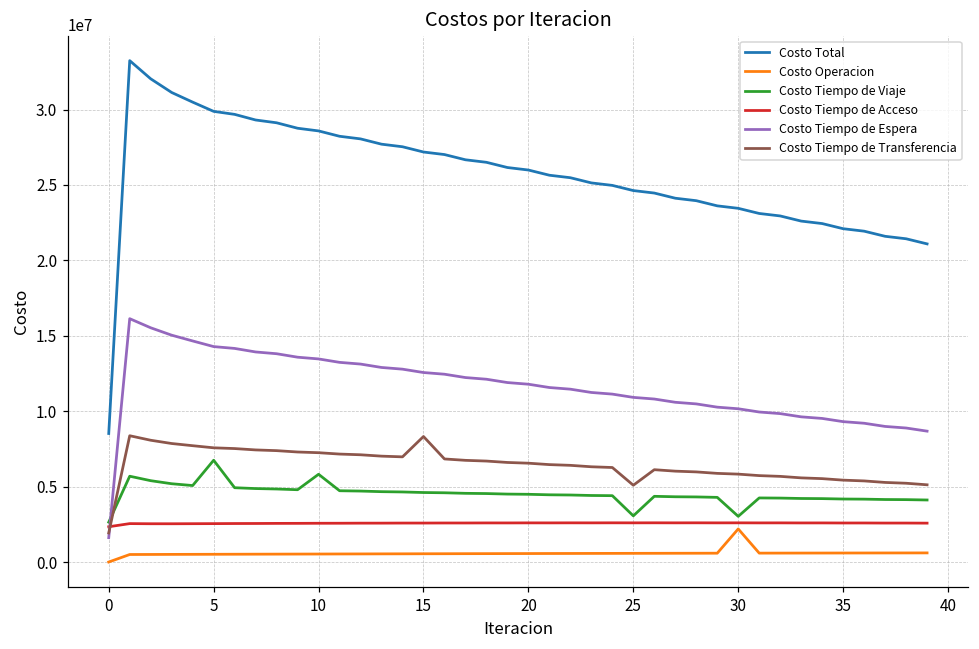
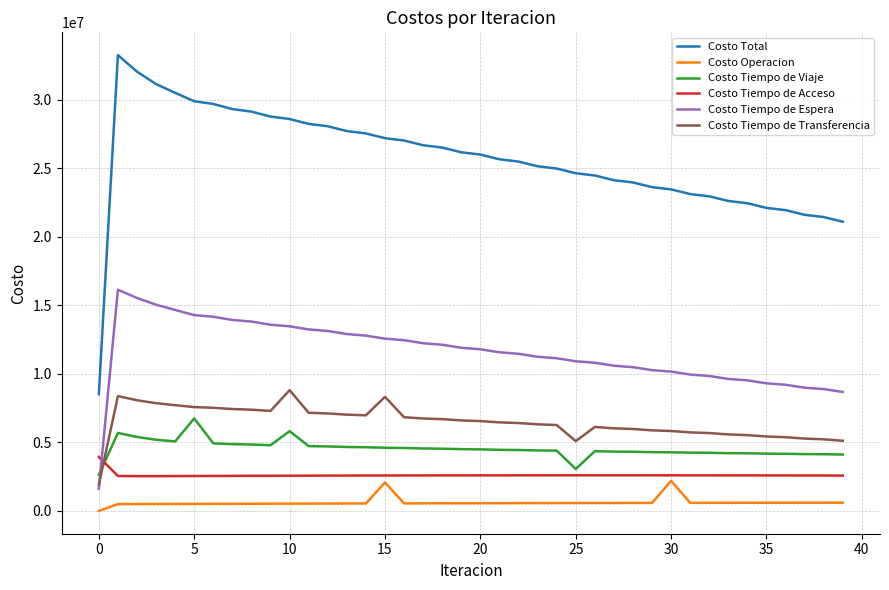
Costo Tiempo de Acceso, 0: 2300000 -> 3900000
Costo Tiempo de Transferencia, 10: 7200000 -> 8800000
Costo Operacion, 15: 500000 -> 2100000
Costo Tiempo de Viaje, 30: 3000000 -> 4300000
